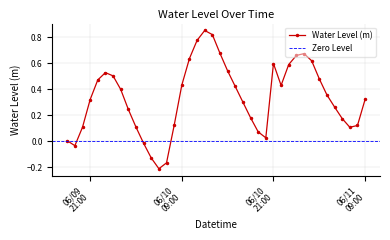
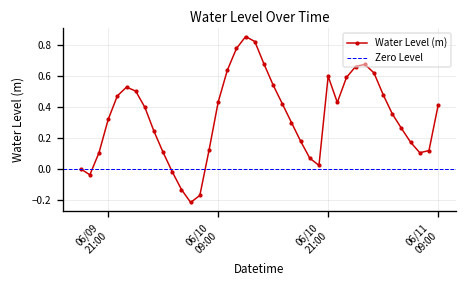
06/11 09:00: 0.32 -> 0.41
